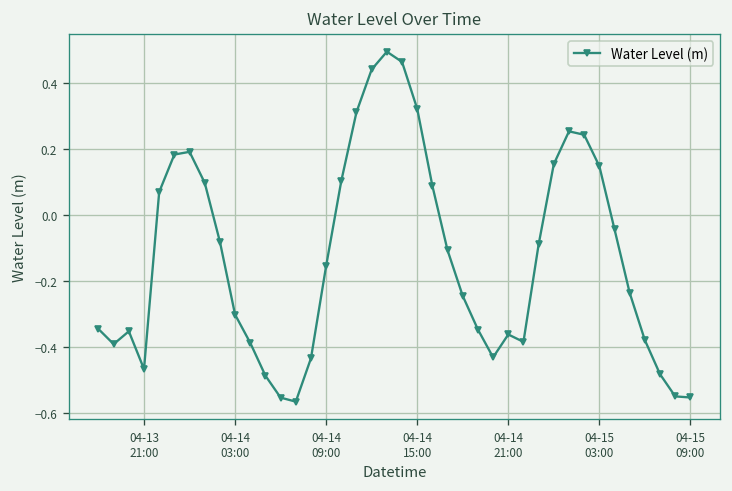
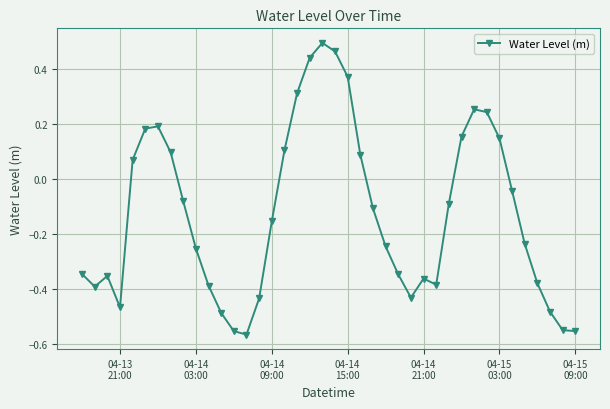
04-14 03:00: -0.30 -> -0.25
04-14 15:00: 0.32 -> 0.37
